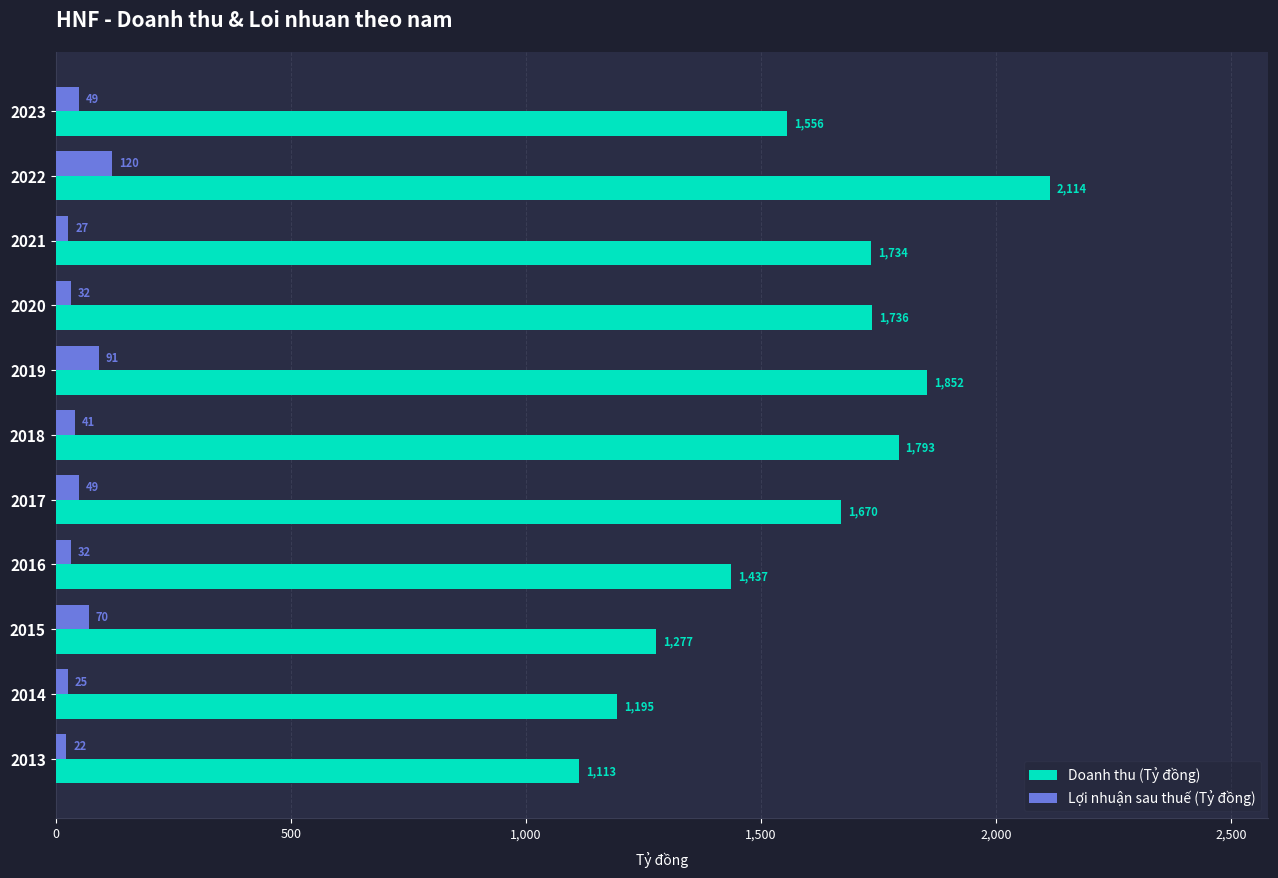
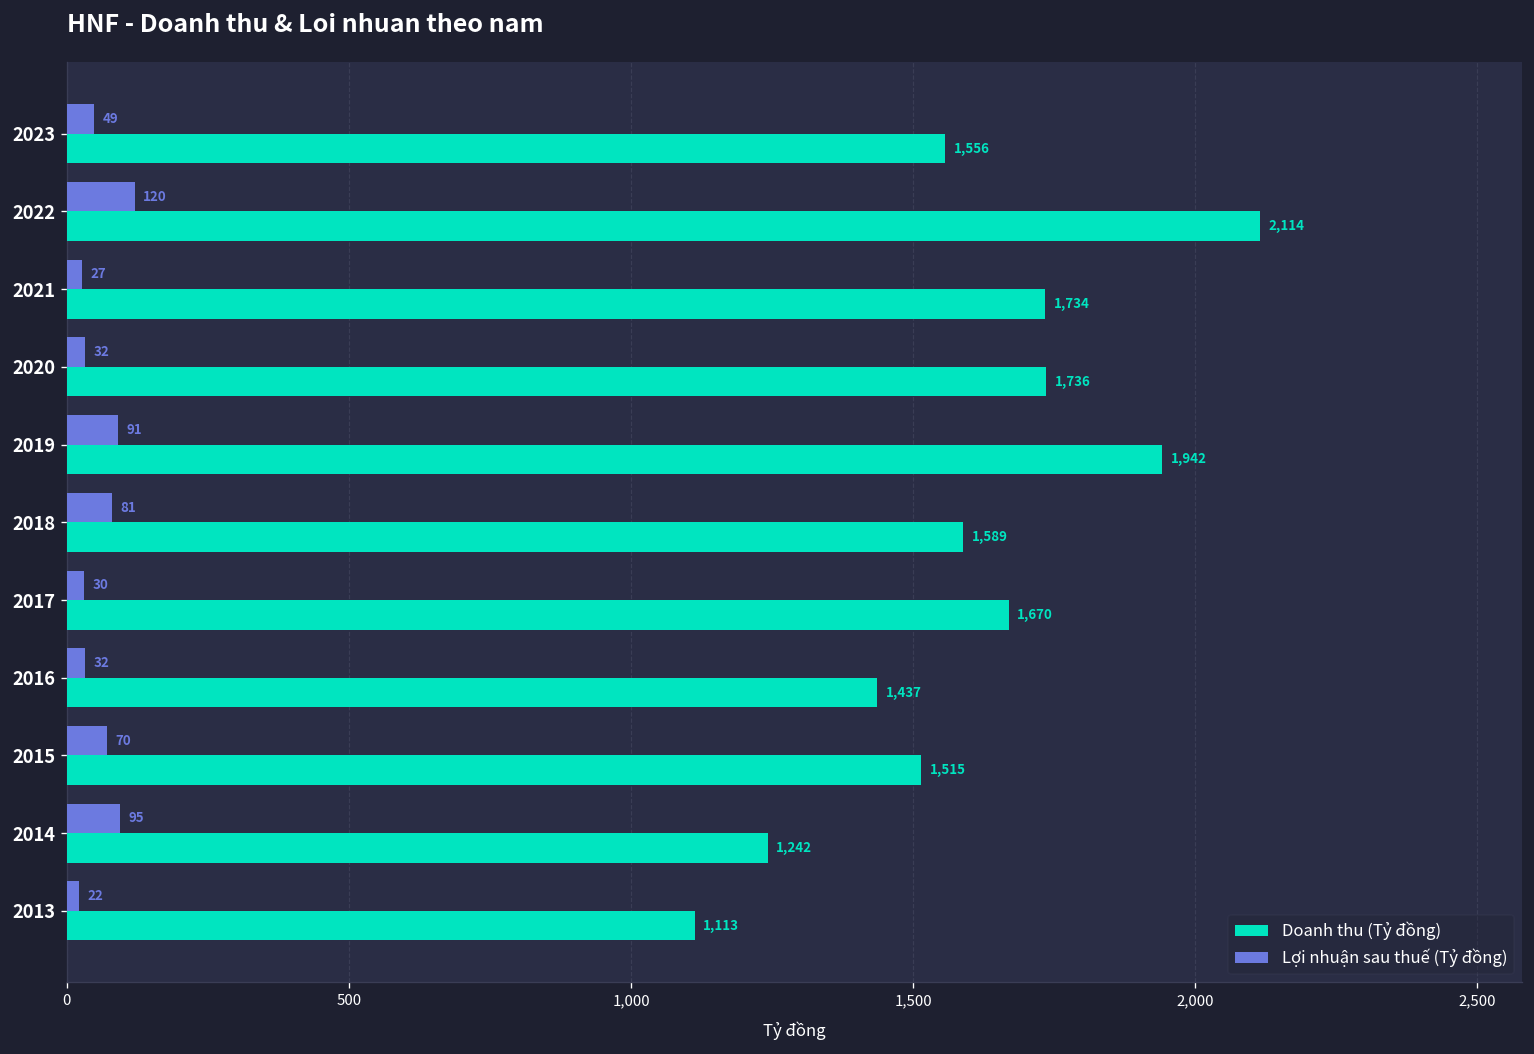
Doanh thu (Tỷ đồng), 2019: 1,852 -> 1,942
Lợi nhuận sau thuế (Tỷ đồng), 2018: 41 -> 81
Doanh thu (Tỷ đồng), 2018: 1,793 -> 1,589
Lợi nhuận sau thuế (Tỷ đồng), 2017: 49 -> 30
Doanh thu (Tỷ đồng), 2015: 1,277 -> 1,515
Lợi nhuận sau thuế (Tỷ đồng), 2014: 25 -> 95
Doanh thu (Tỷ đồng), 2014: 1,195 -> 1,242
